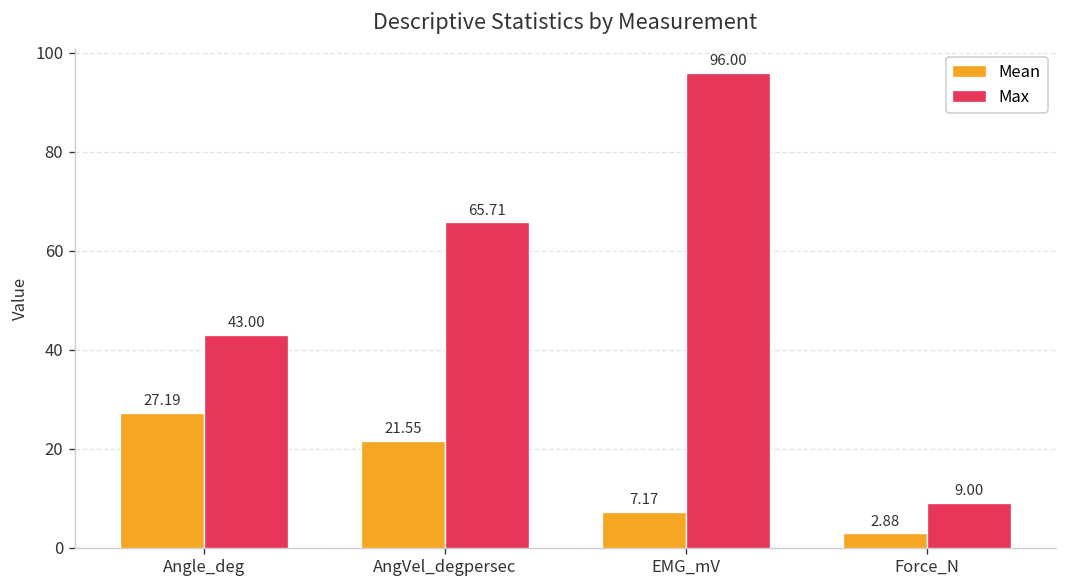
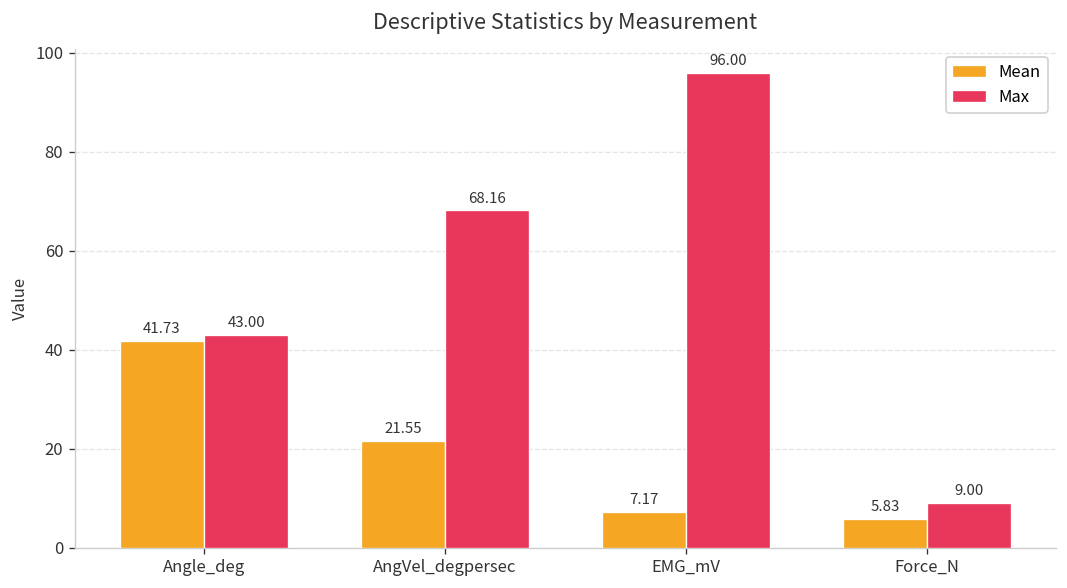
Mean, Angle_deg: 27.19 -> 41.73
Max, AngVel_degpersec: 65.71 -> 68.16
Mean, Force_N: 2.88 -> 5.83
